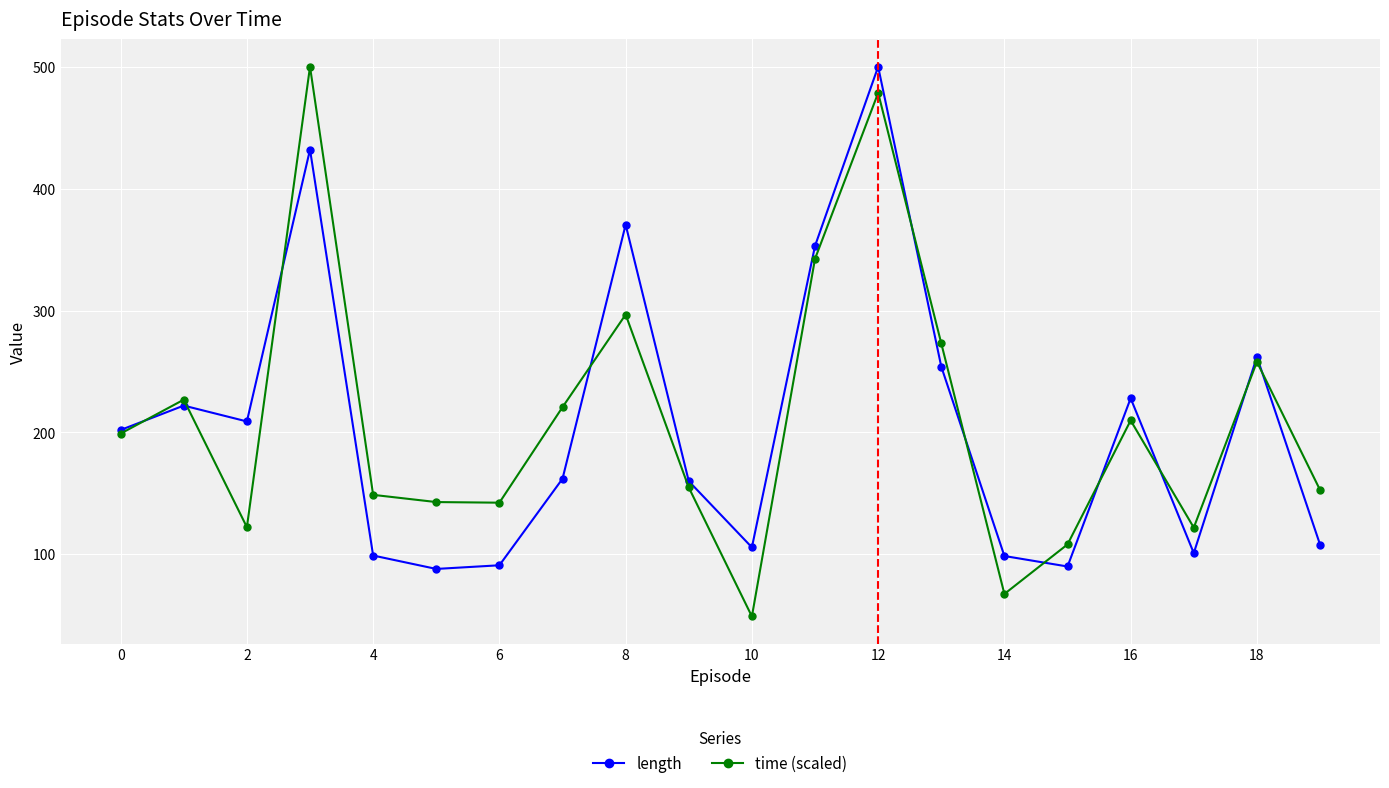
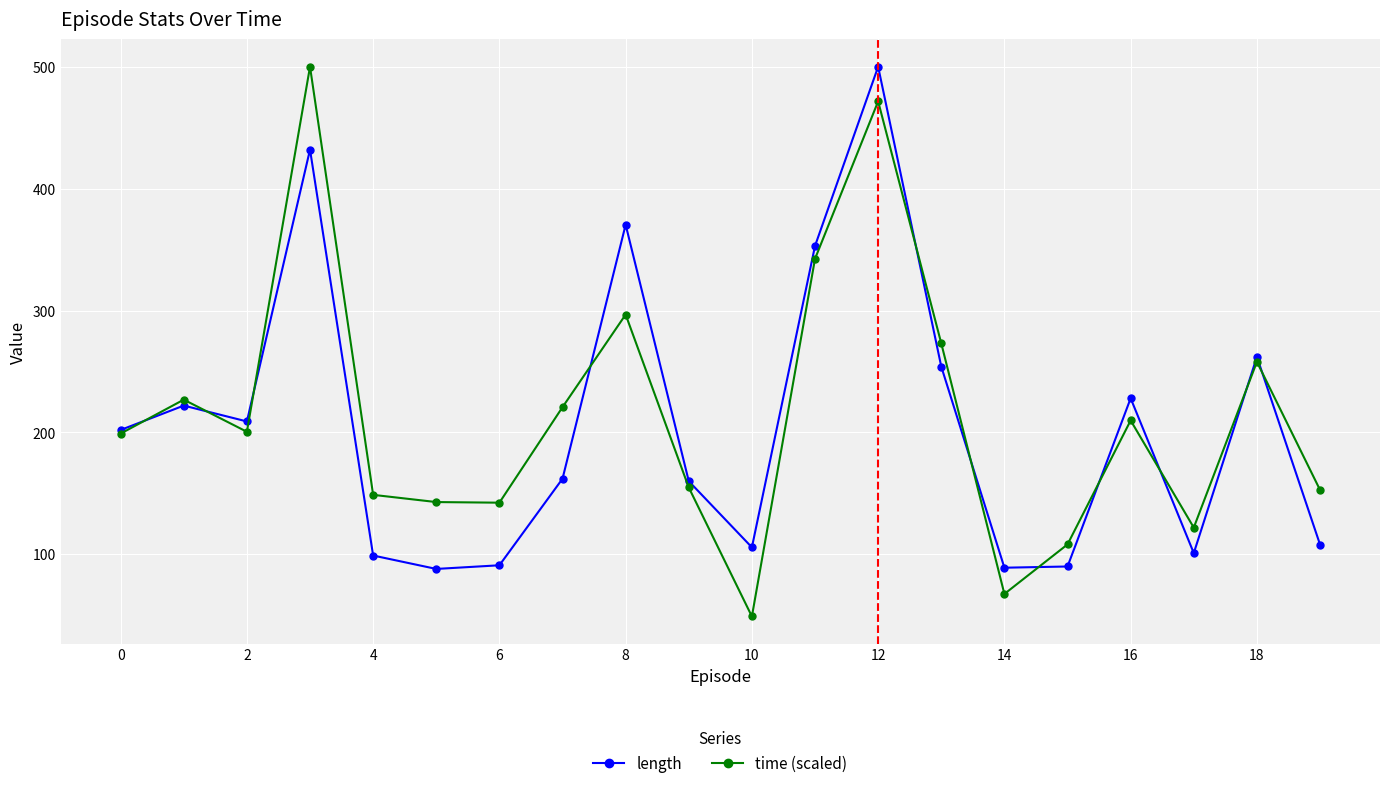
time (scaled), 2: 122 -> 201
time (scaled), 12: 479 -> 472
length, 14: 99 -> 89
